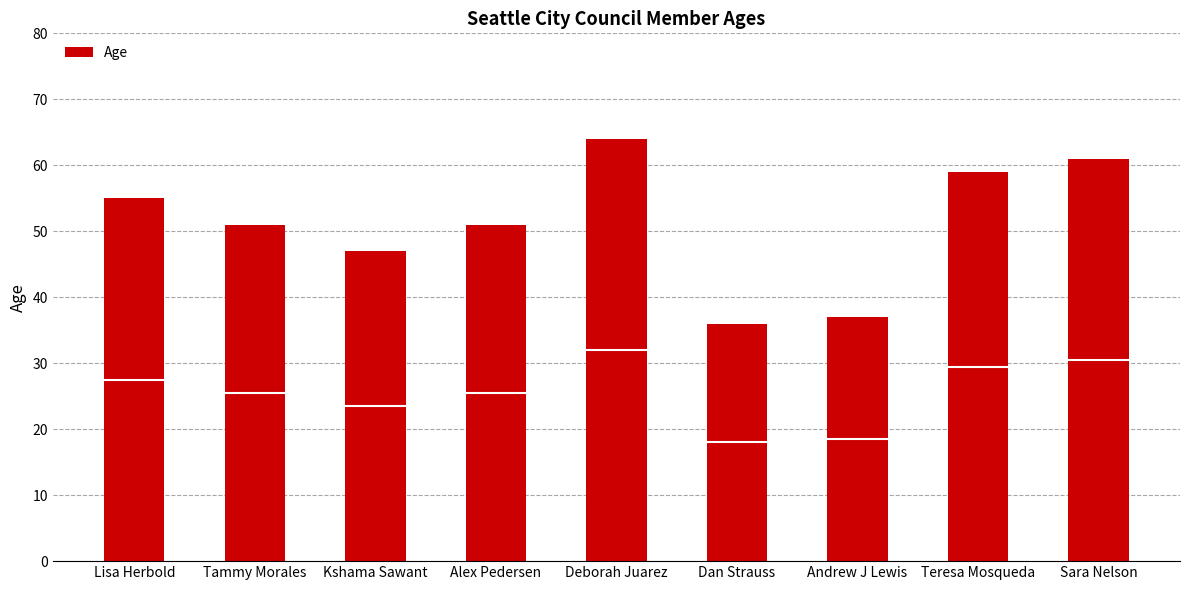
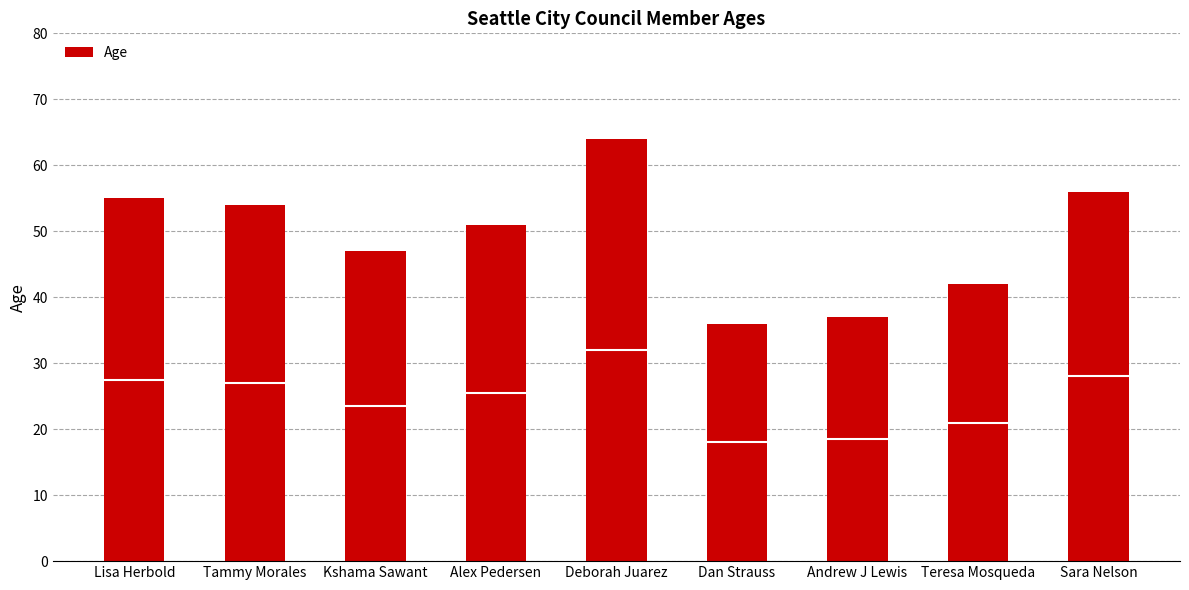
Tammy Morales: 51 -> 54
Teresa Mosqueda: 59 -> 42
Sara Nelson: 61 -> 56
